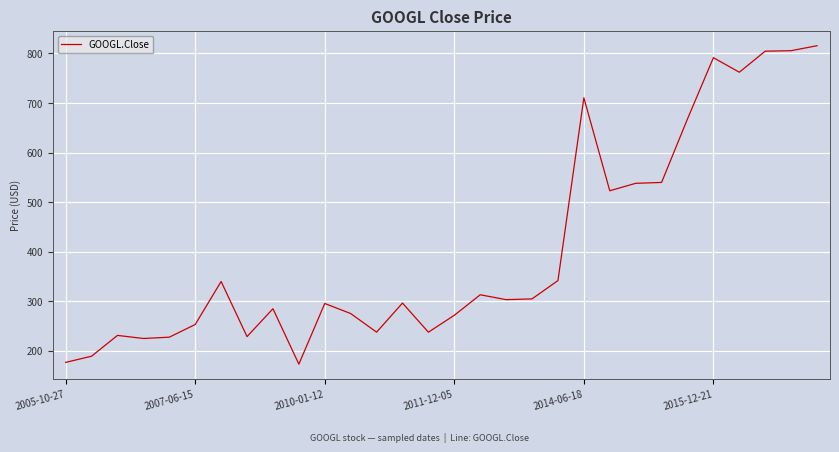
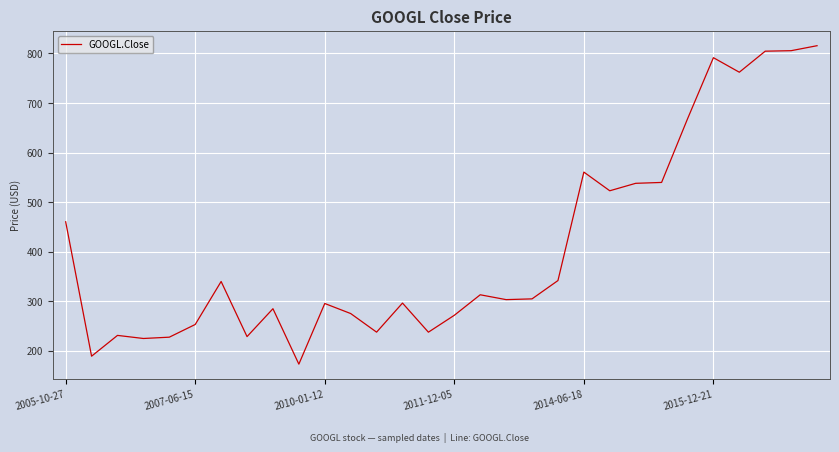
2005-10-27: 180 -> 460
2014-06-18: 710 -> 560
